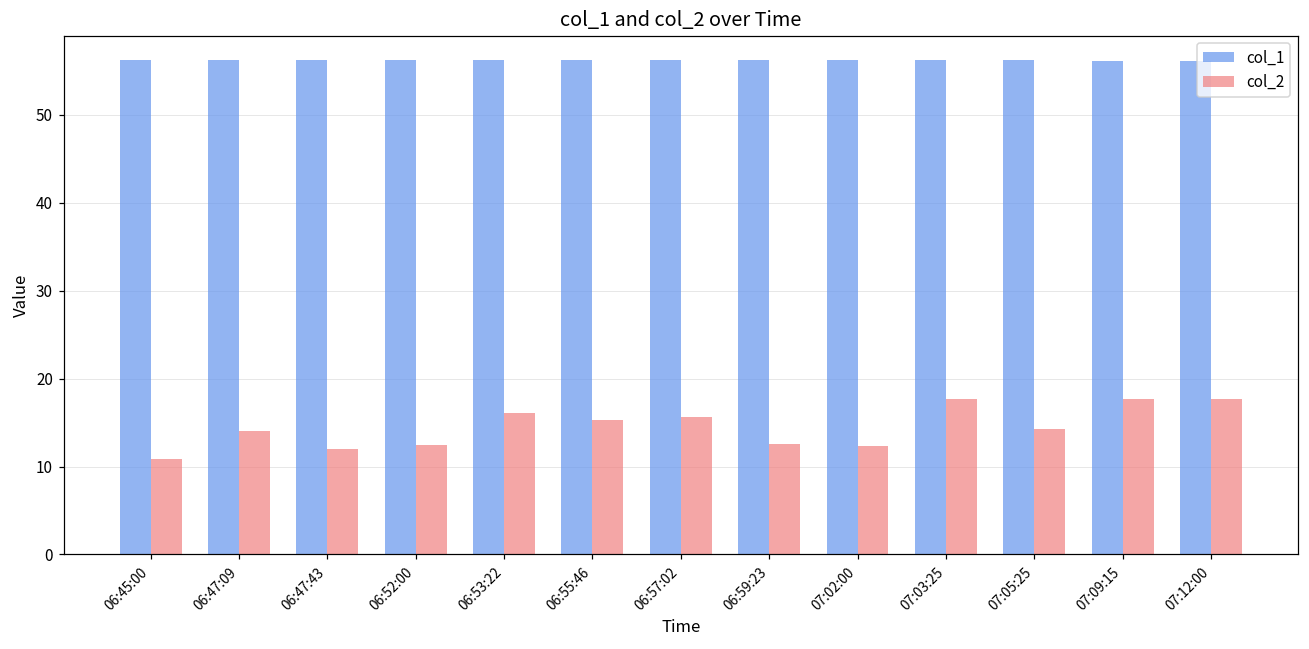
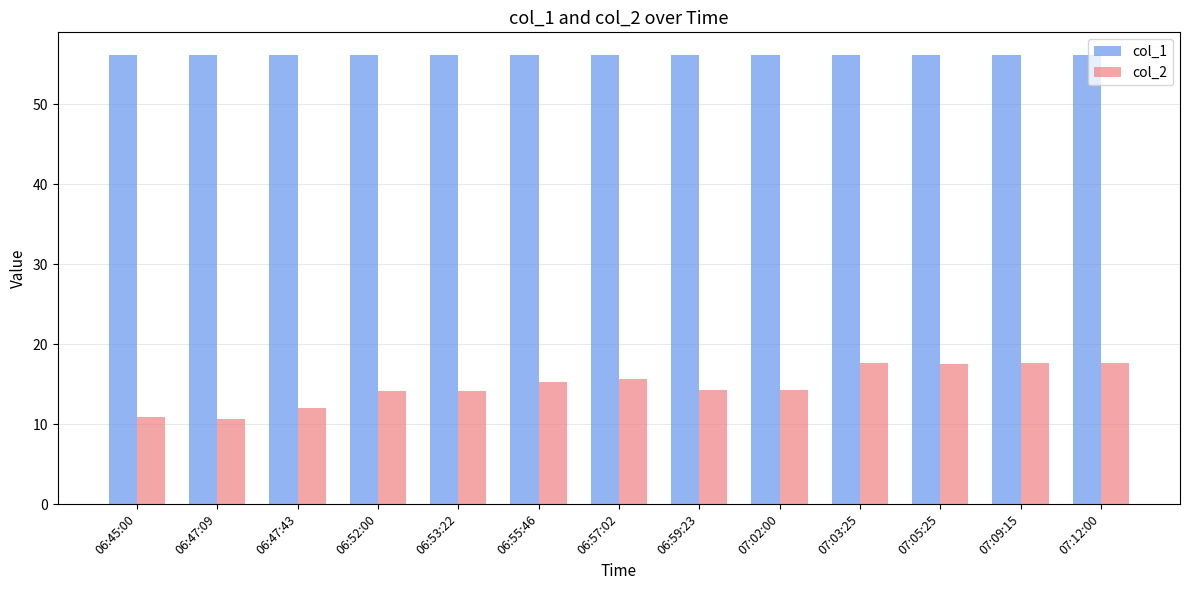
col_2, 06:47:09: 14 -> 11
col_2, 06:52:00: 12 -> 14
col_2, 06:53:22: 16 -> 14
col_2, 06:59:23: 13 -> 14
col_2, 07:02:00: 12 -> 14
col_2, 07:05:25: 14 -> 18
